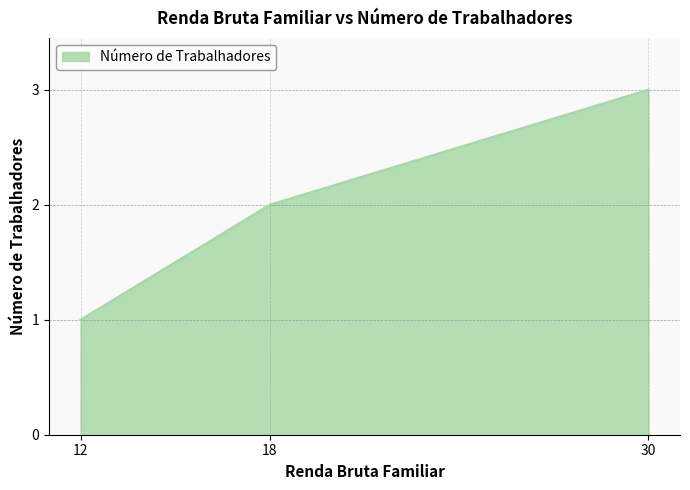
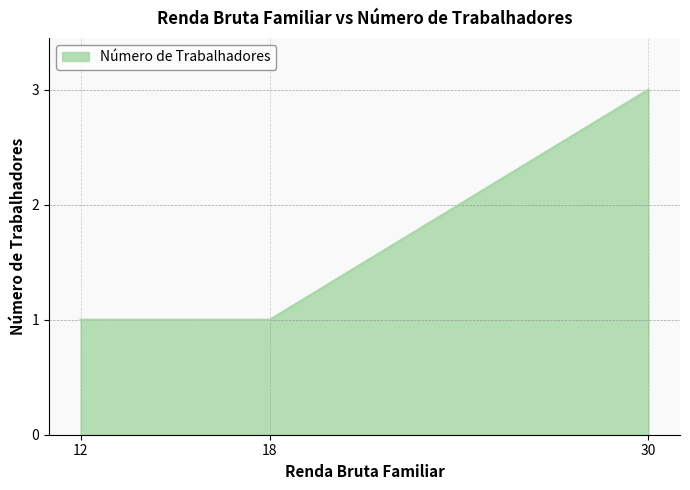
18: 2 -> 1
